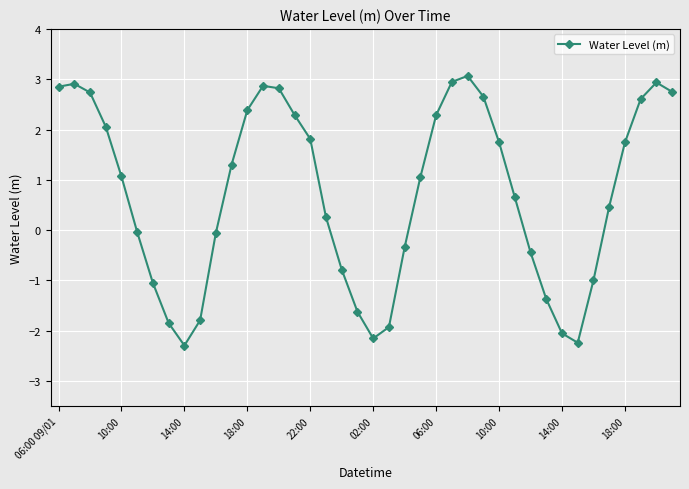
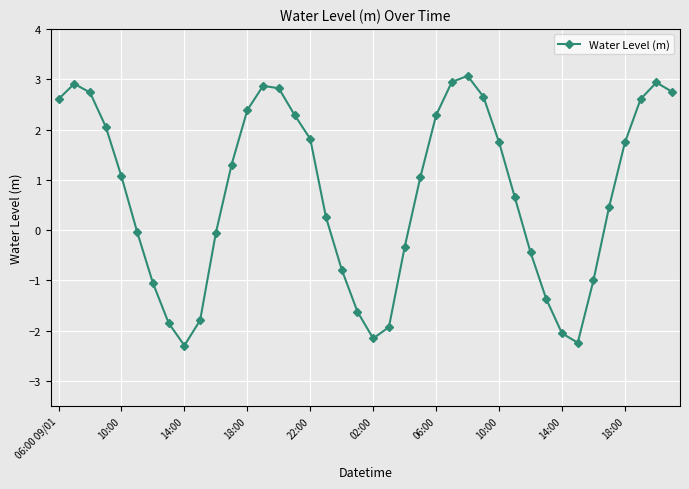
06:00 09/01: 2.9 -> 2.6
